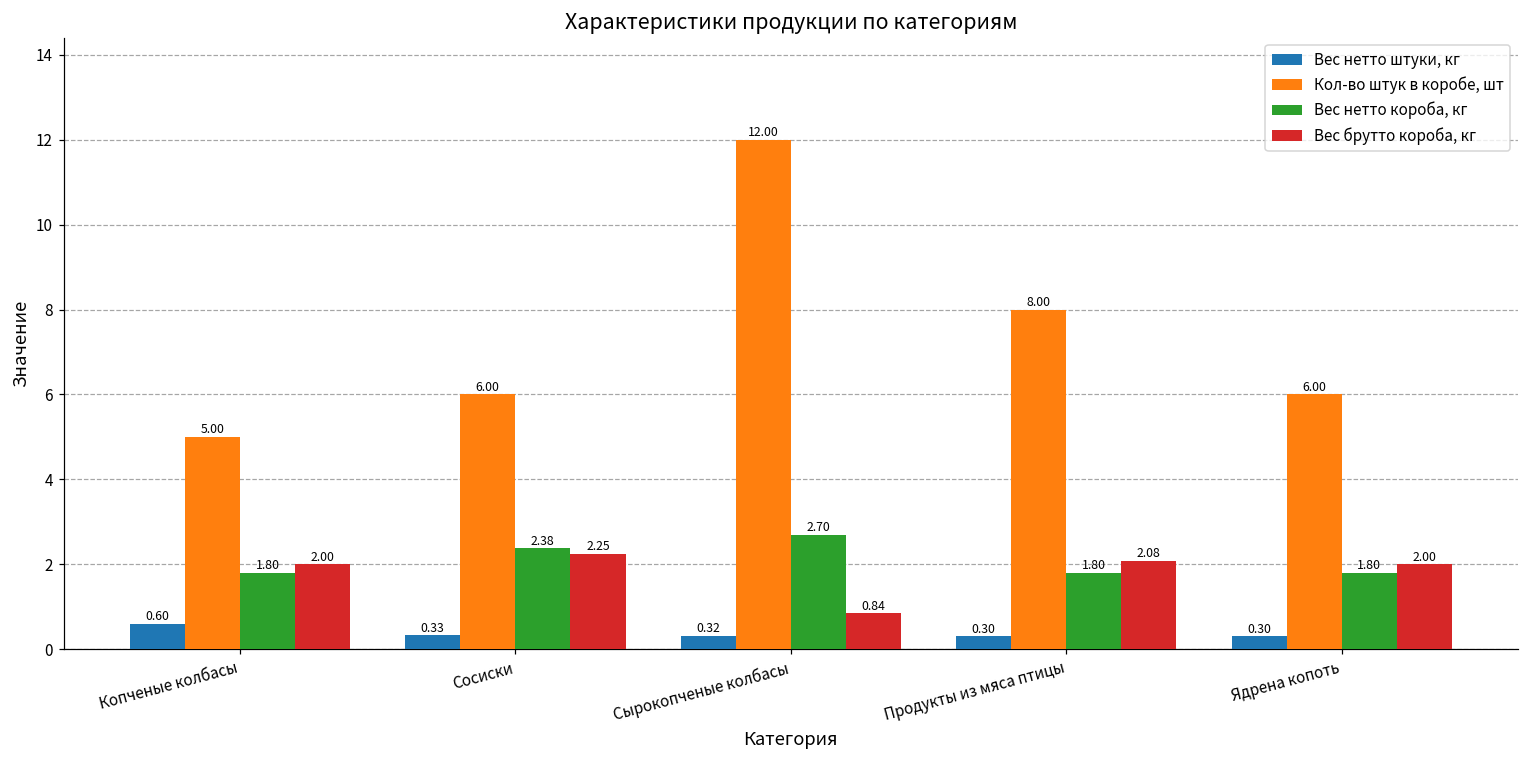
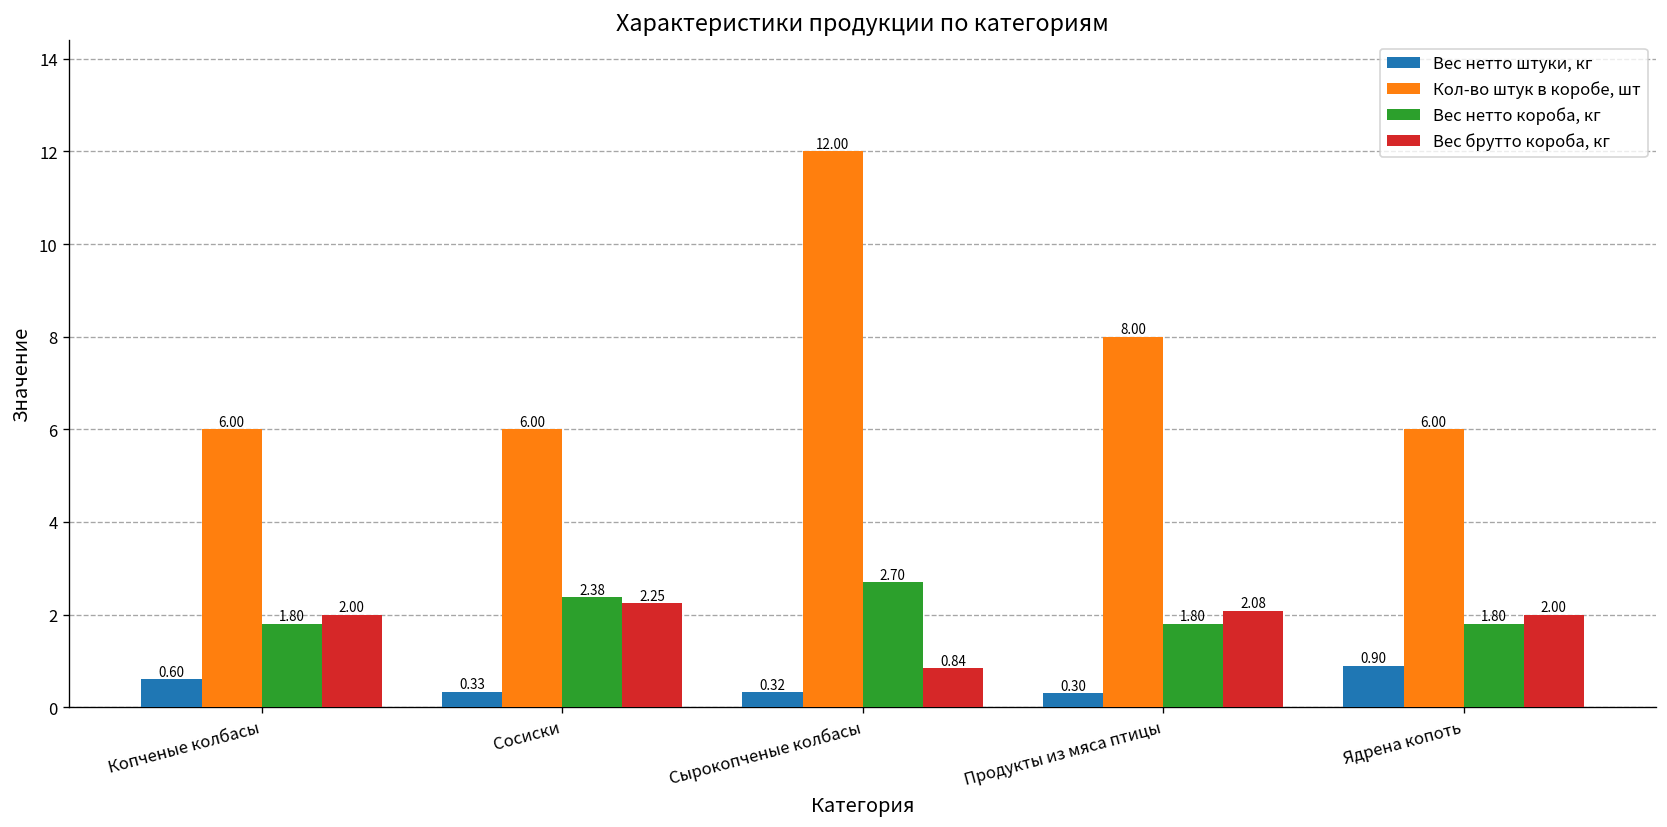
Кол-во штук в коробе, шт, Копченые колбасы: 5.00 -> 6.00
Вес нетто штуки, кг, Ядрена копоть: 0.30 -> 0.90
